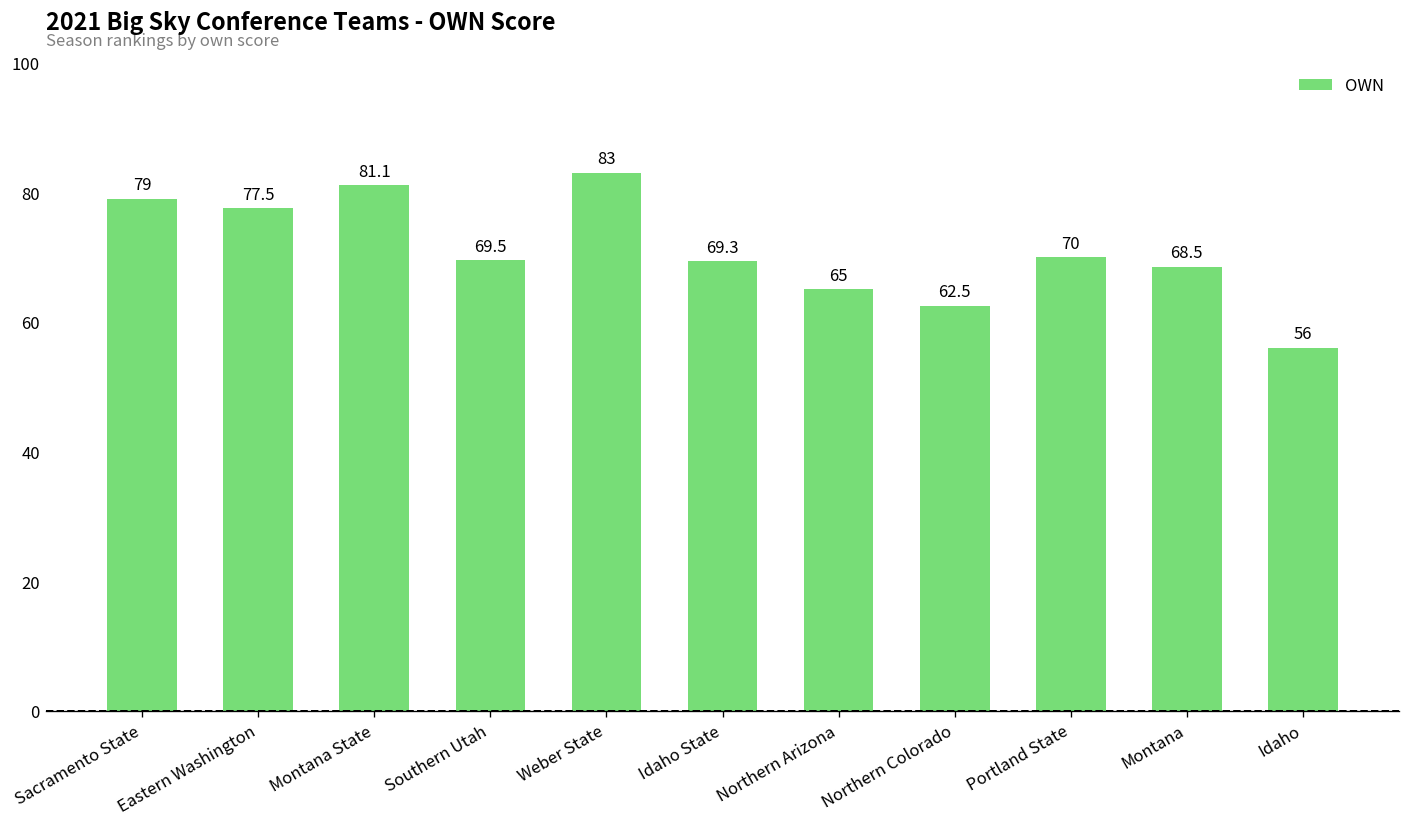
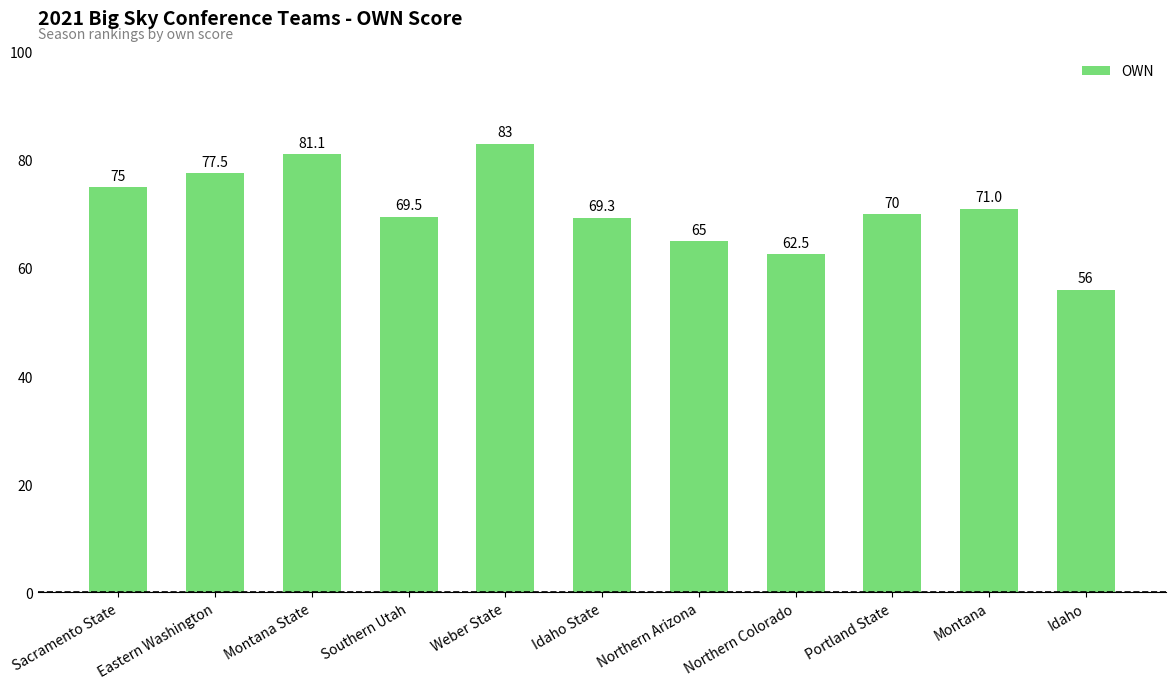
Sacramento State: 79 -> 75
Montana: 68.5 -> 71.0
